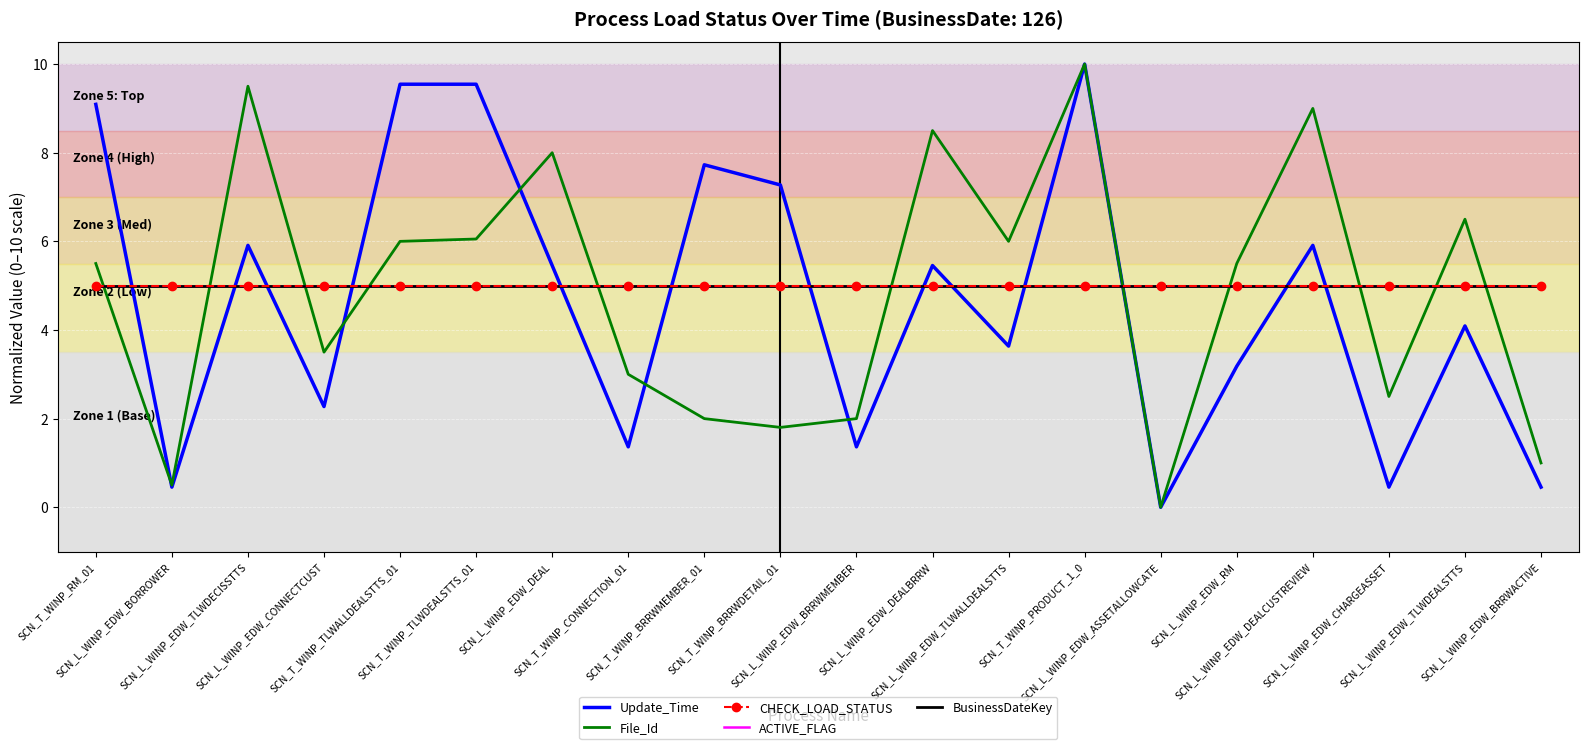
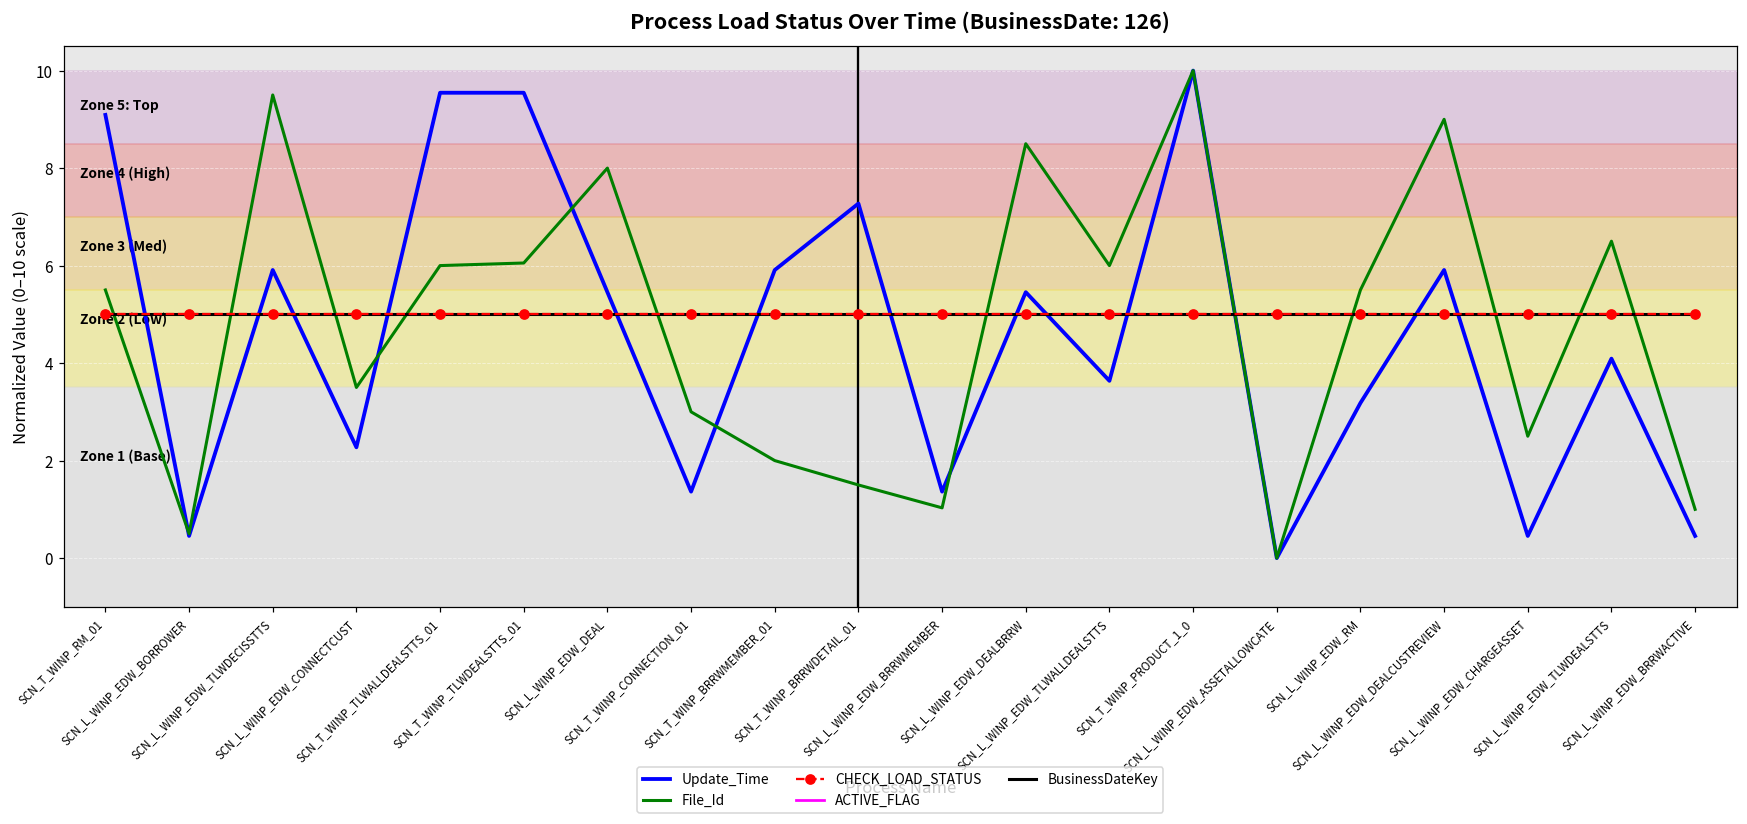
Update_Time, SCN_T_WINP_BRRWMEMBER_01: 7.7 -> 5.9
File_Id, SCN_T_WINP_BRRWDETAIL_01: 1.8 -> 1.5
File_Id, SCN_L_WINP_EDW_BRRWMEMBER: 2.0 -> 1.0
